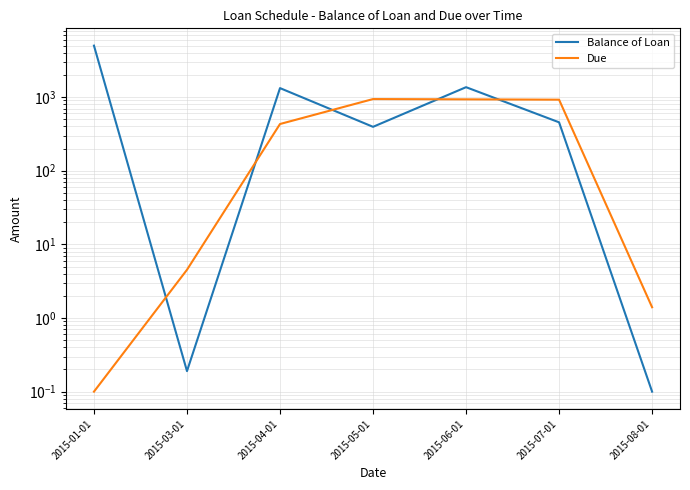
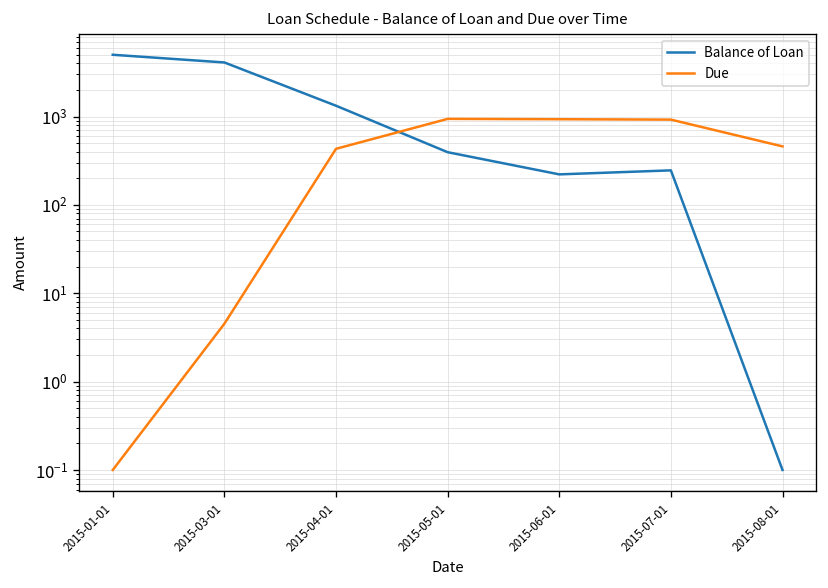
Balance of Loan, 2015-03-01: 0.19 -> 4000
Balance of Loan, 2015-06-01: 1400 -> 220
Balance of Loan, 2015-07-01: 500 -> 250
Due, 2015-08-01: 1.4 -> 500
